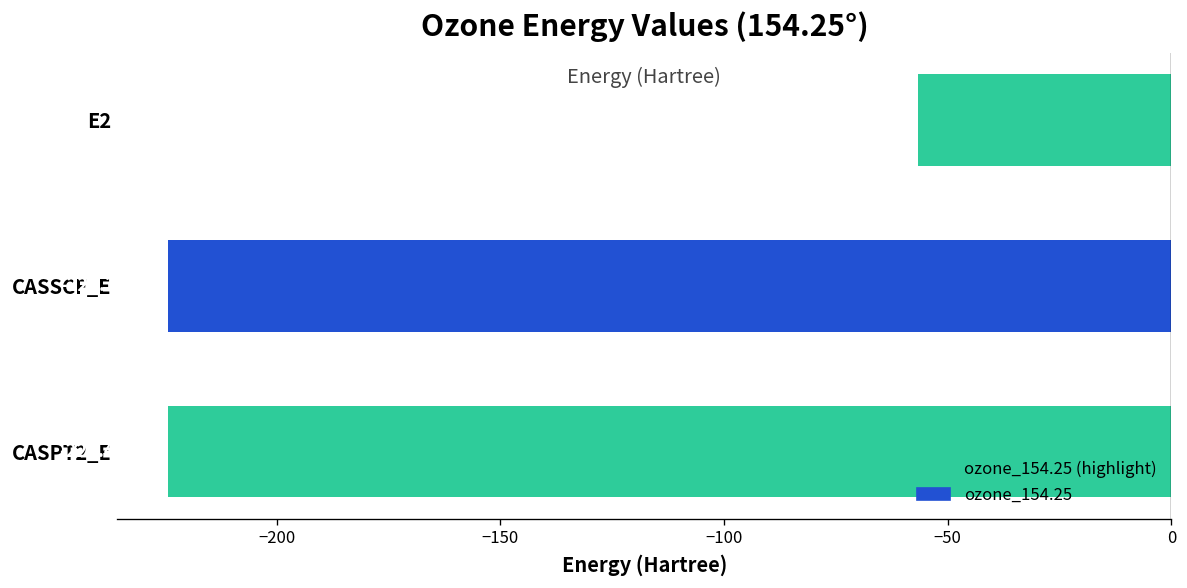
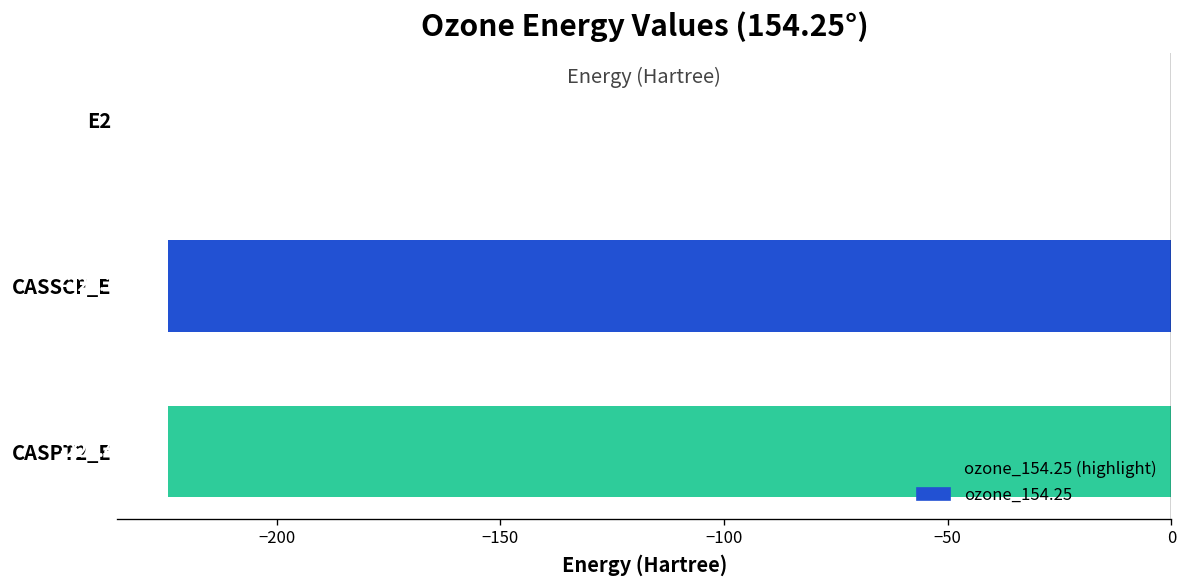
E2: -57 -> 0
